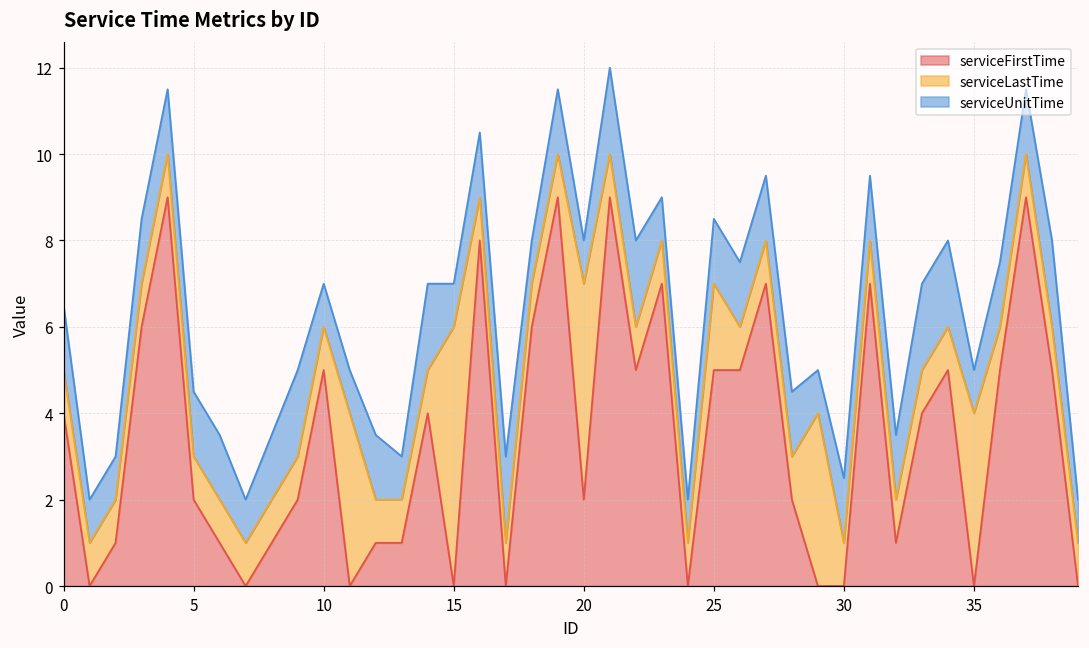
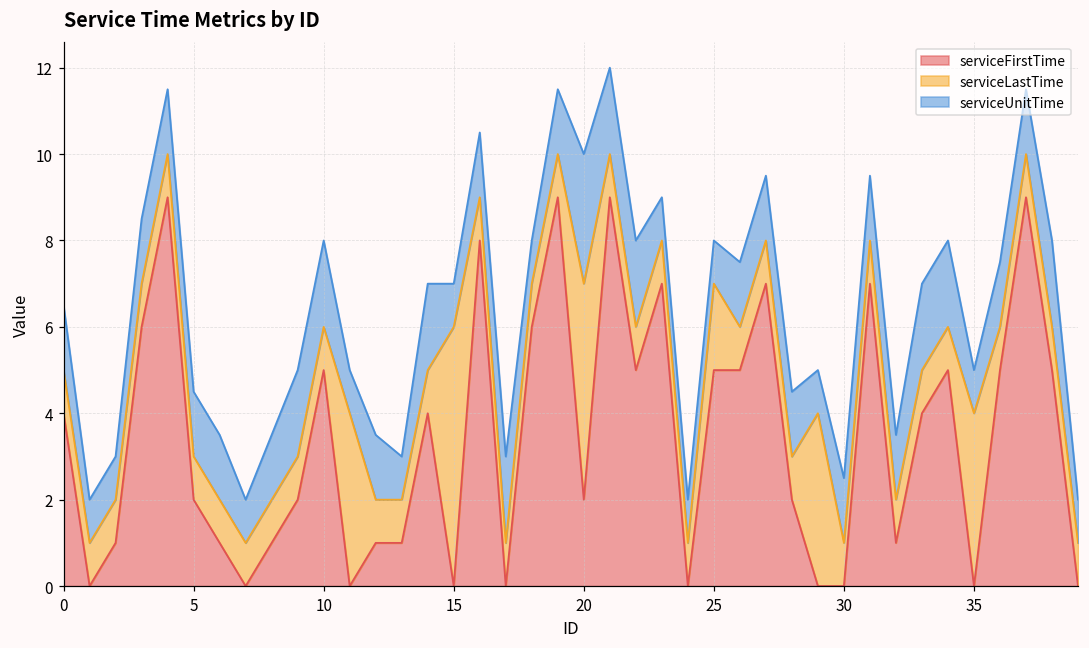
serviceUnitTime, 10: 1 -> 2
serviceUnitTime, 20: 1 -> 3
serviceUnitTime, 25: 1.5 -> 1.0
